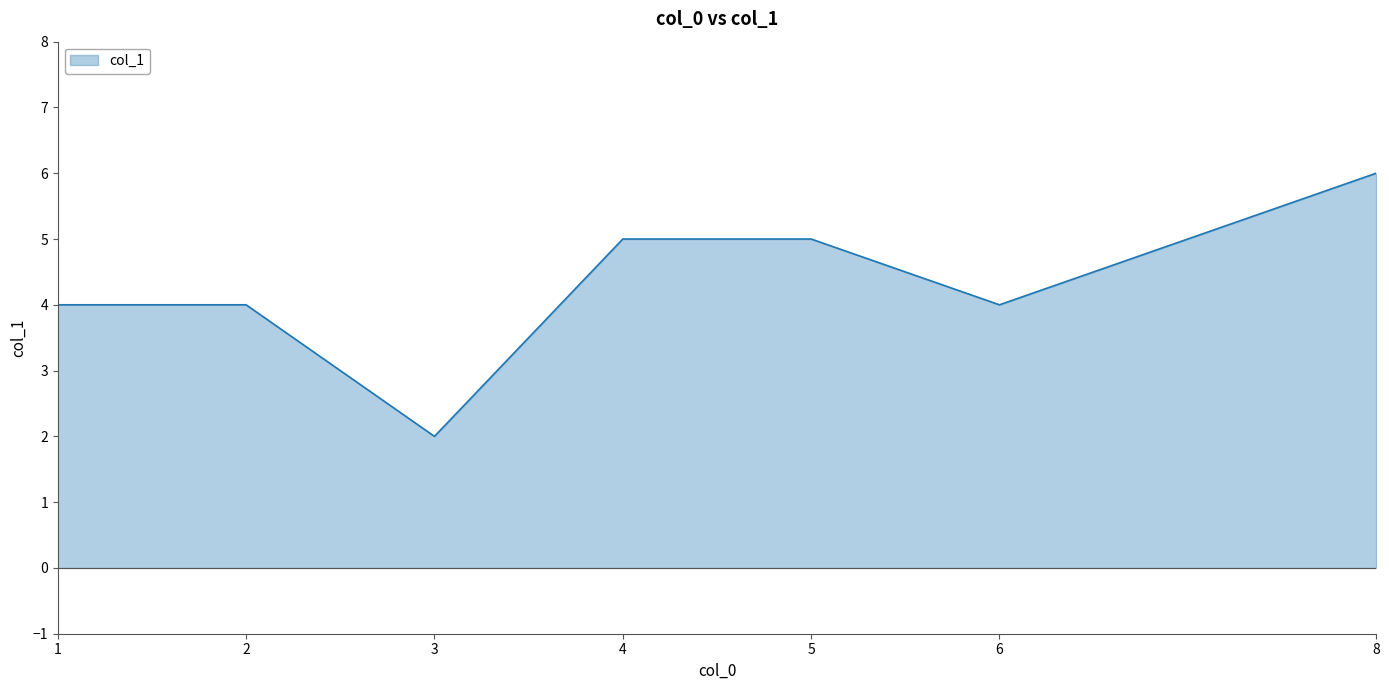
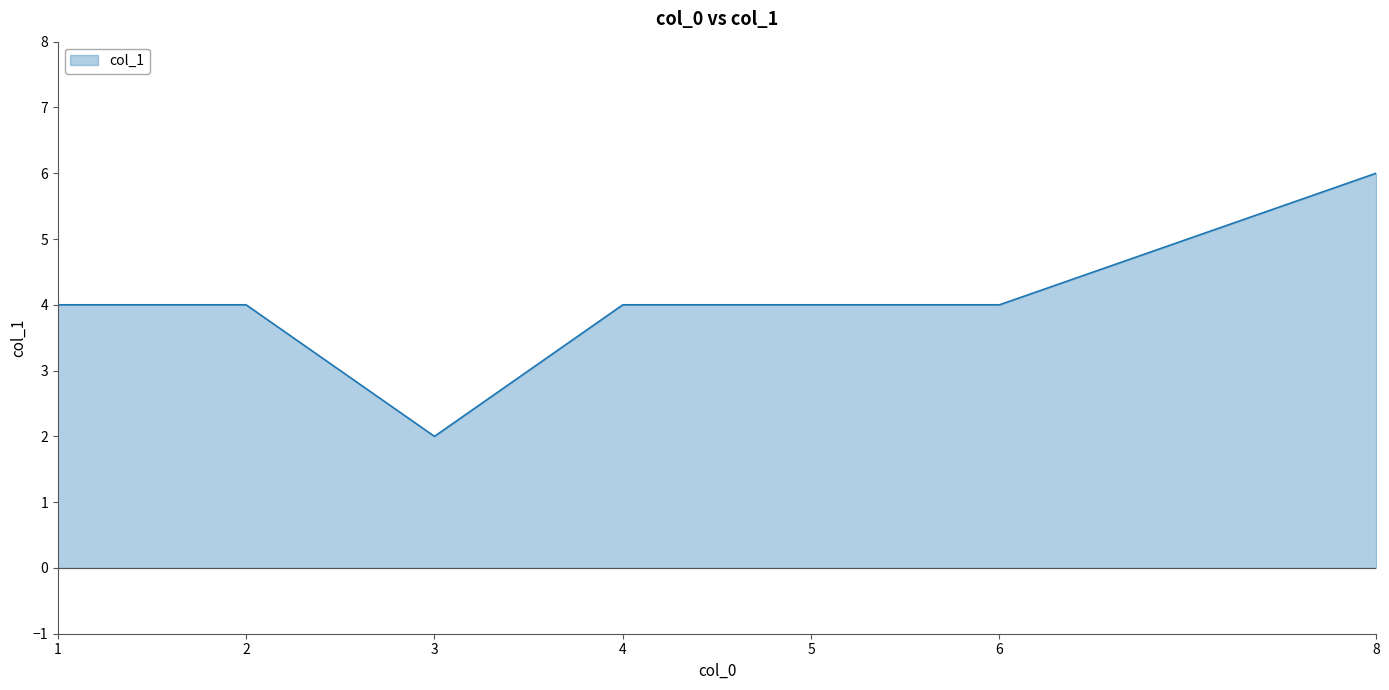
4: 5 -> 4
5: 5 -> 4
